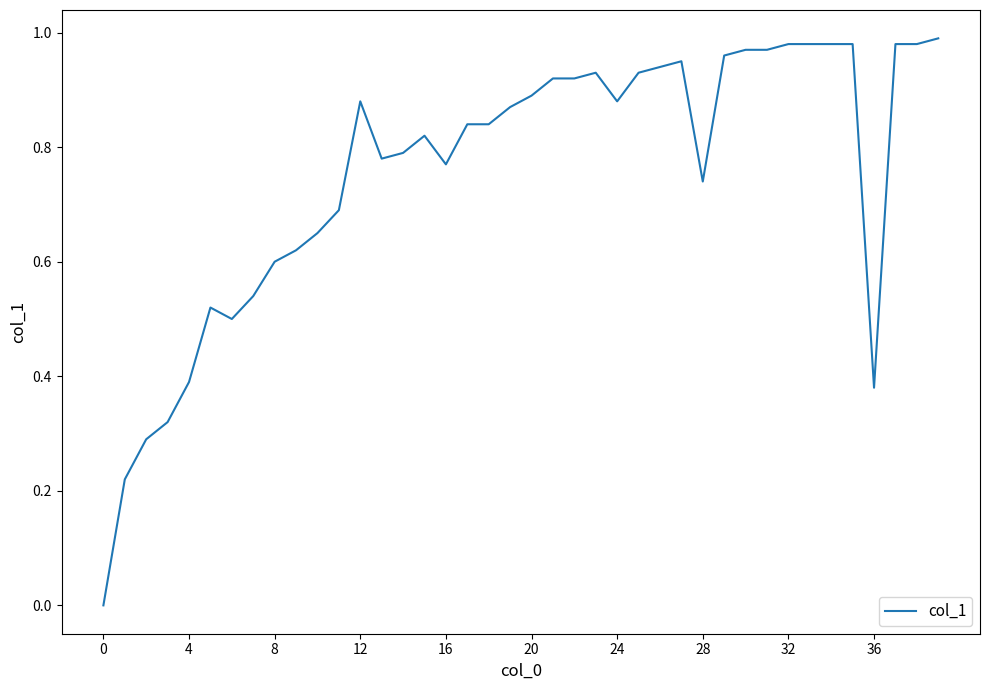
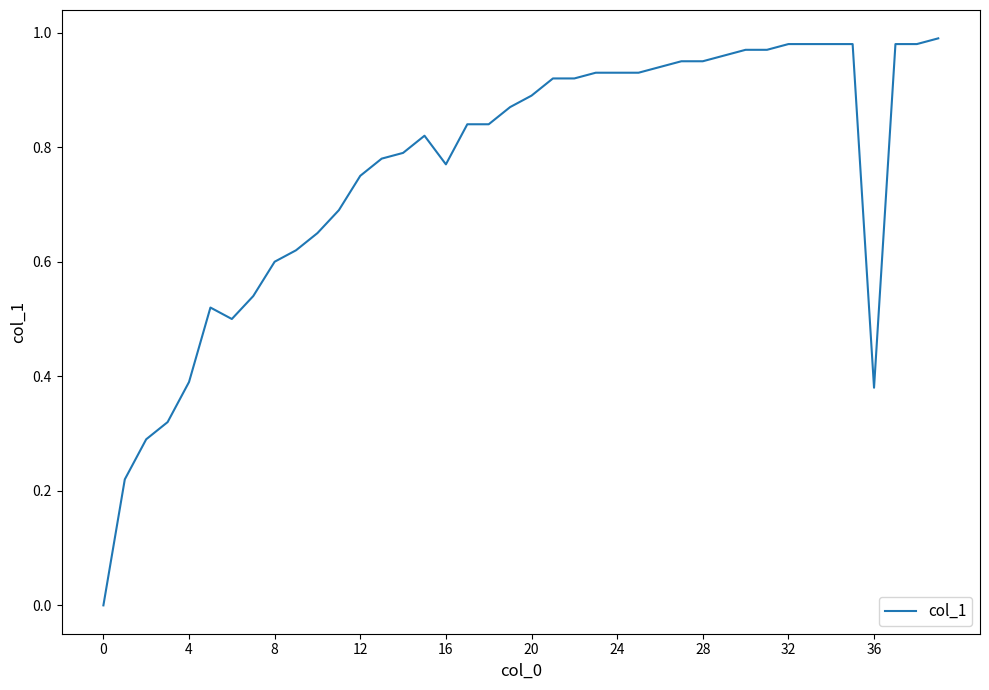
12: 0.88 -> 0.75
24: 0.88 -> 0.93
28: 0.74 -> 0.95
